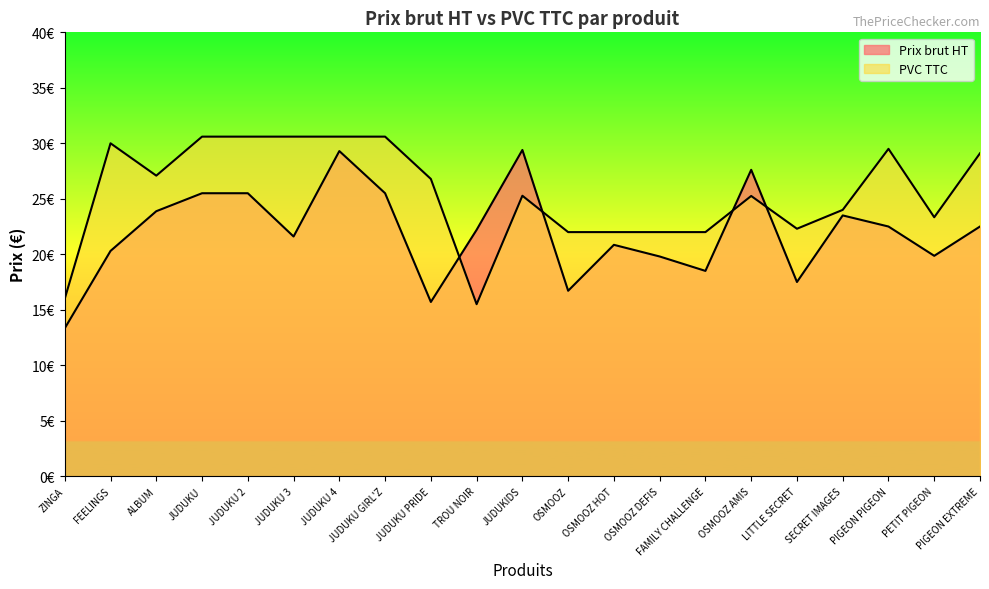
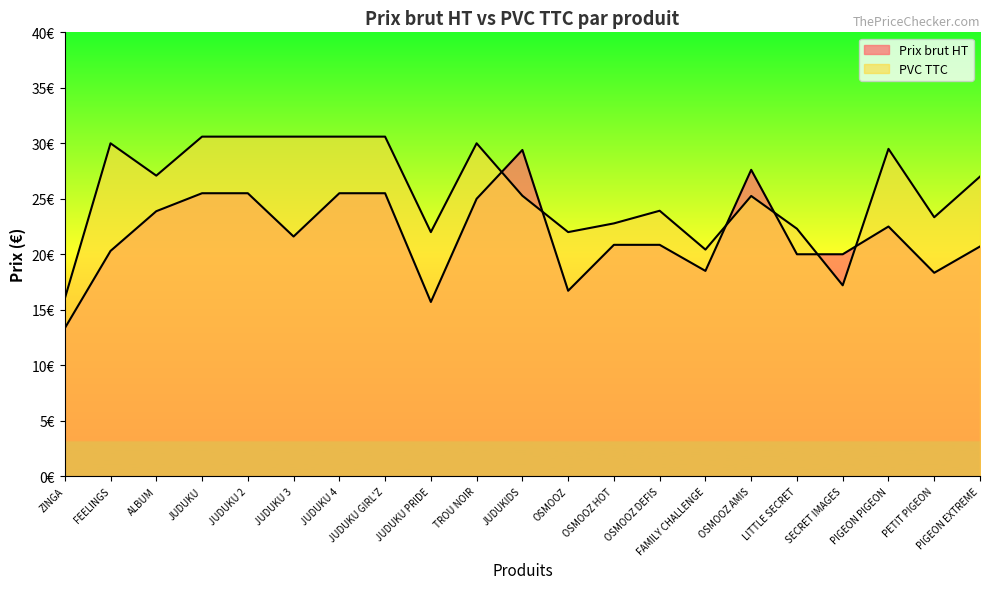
Prix brut HT, JUDUKU 4: 29.3€ -> 25.5€
PVC TTC, JUDUKU PRIDE: 26.8€ -> 22.0€
Prix brut HT, TROU NOIR: 22.2€ -> 25.0€
PVC TTC, TROU NOIR: 15.5€ -> 30.0€
PVC TTC, OSMOOZ HOT: 22.0€ -> 22.8€
Prix brut HT, OSMOOZ DEFIS: 19.8€ -> 20.9€
PVC TTC, OSMOOZ DEFIS: 22.0€ -> 23.9€
PVC TTC, FAMILY CHALLENGE: 22.0€ -> 20.4€
Prix brut HT, LITTLE SECRET: 17.5€ -> 20.0€
Prix brut HT, SECRET IMAGES: 23.5€ -> 20.0€
PVC TTC, SECRET IMAGES: 24.0€ -> 17.2€
Prix brut HT, PETIT PIGEON: 19.9€ -> 18.3€
Prix brut HT, PIGEON EXTREME: 22.5€ -> 20.7€
PVC TTC, PIGEON EXTREME: 29.1€ -> 27.0€
